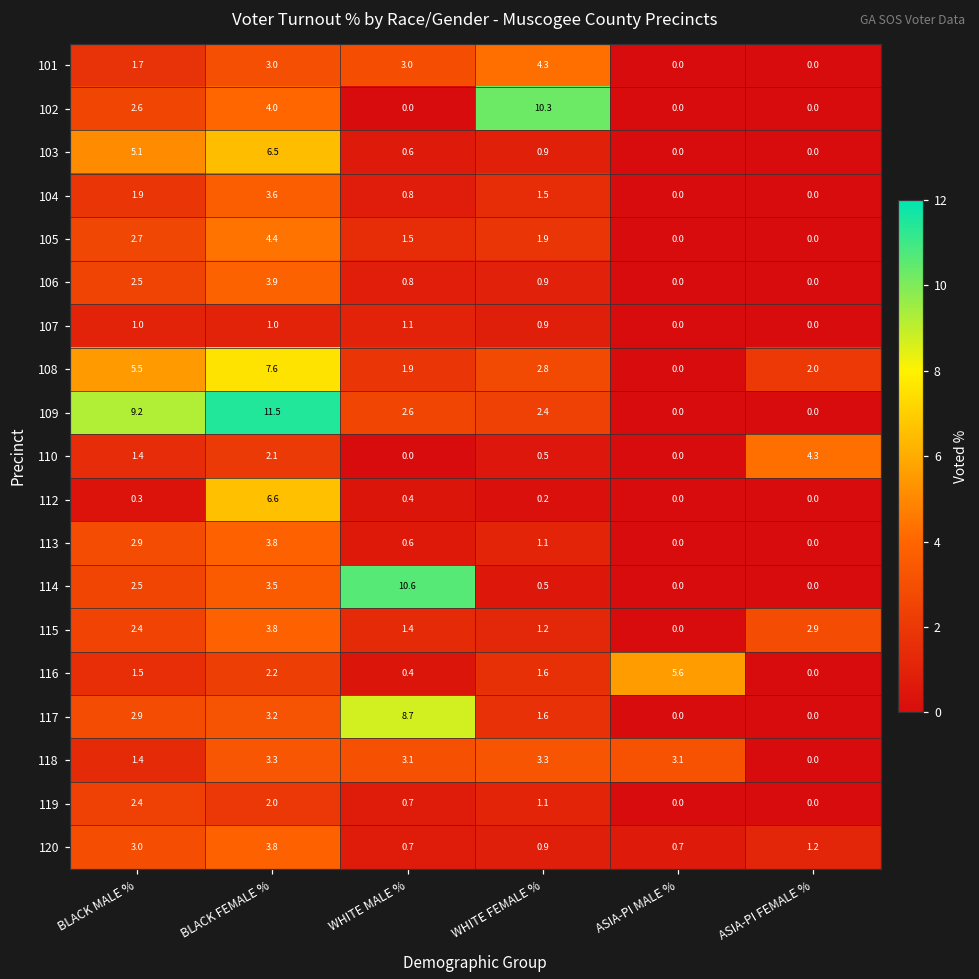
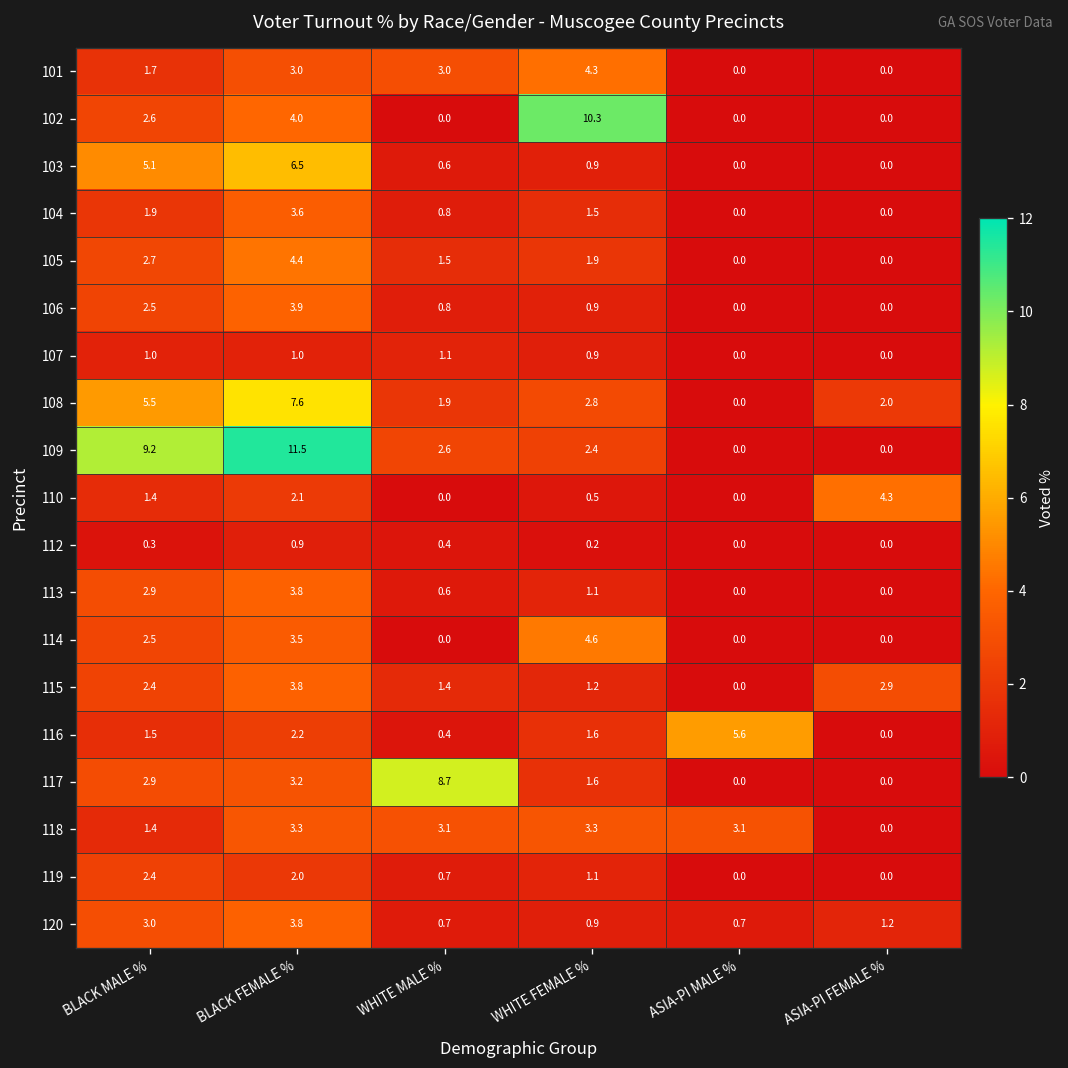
112, BLACK FEMALE %: 6.6 -> 0.9
114, WHITE MALE %: 10.6 -> 0.0
114, WHITE FEMALE %: 0.5 -> 4.6
